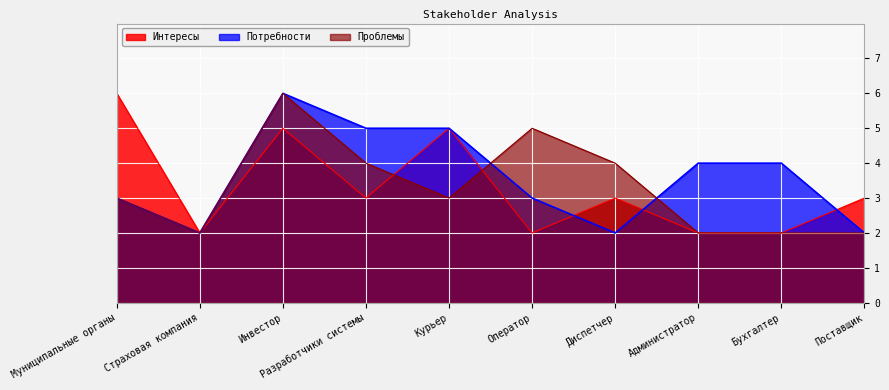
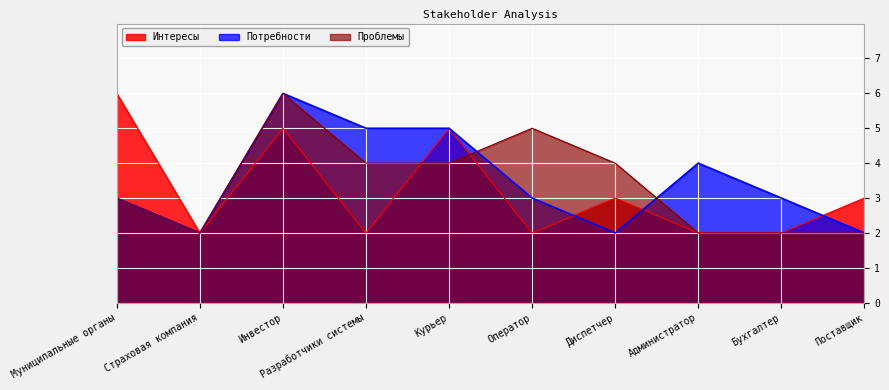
Интересы, Разработчики системы: 3 -> 2
Проблемы, Курьер: 3 -> 4
Потребности, Бухгалтер: 4 -> 3
